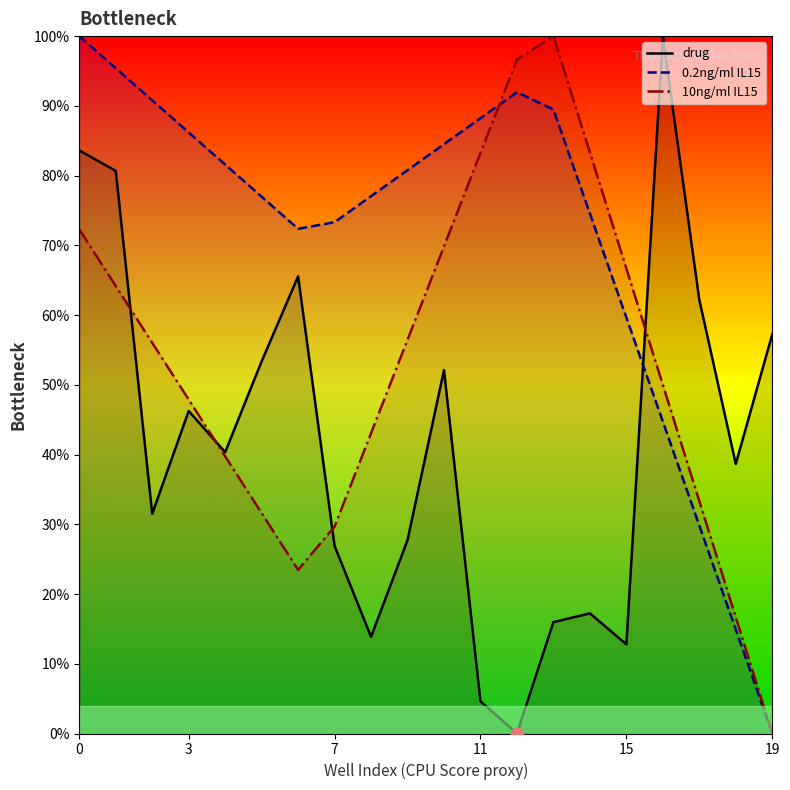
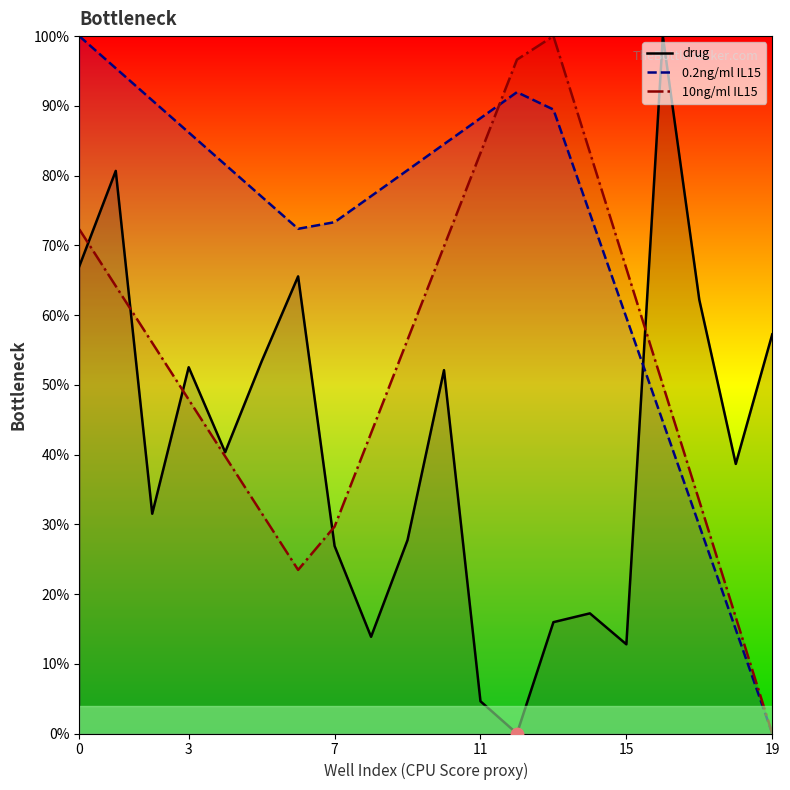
drug, 0: 84% -> 67%
drug, 3: 46% -> 53%
